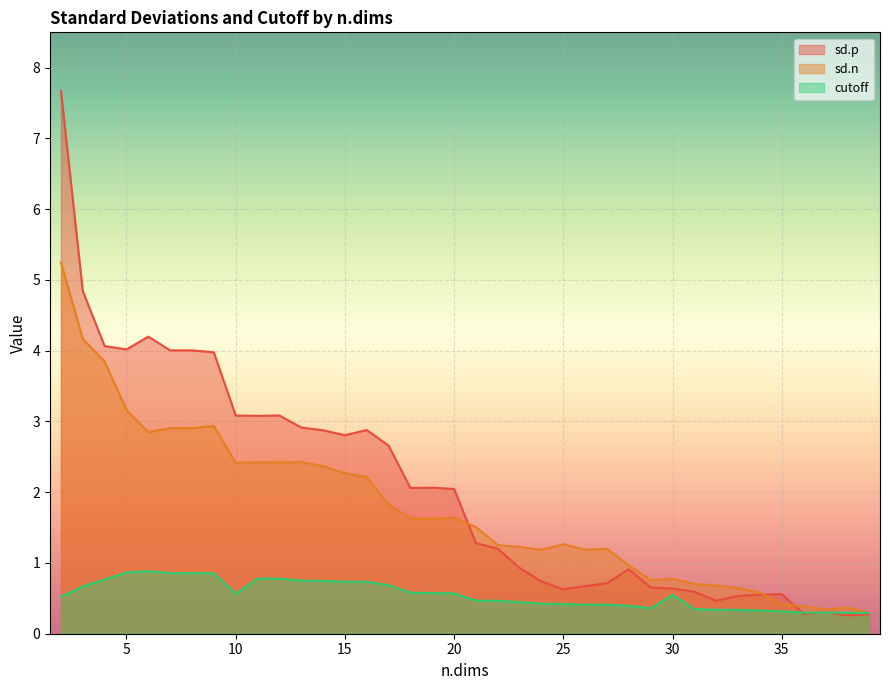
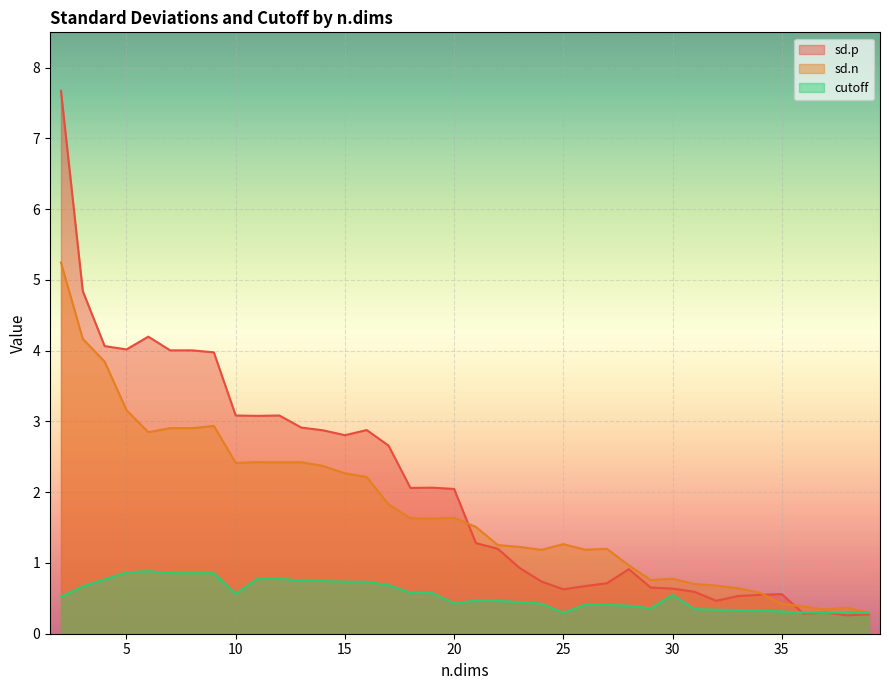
cutoff, 20: 0.6 -> 0.4
cutoff, 25: 0.4 -> 0.3
